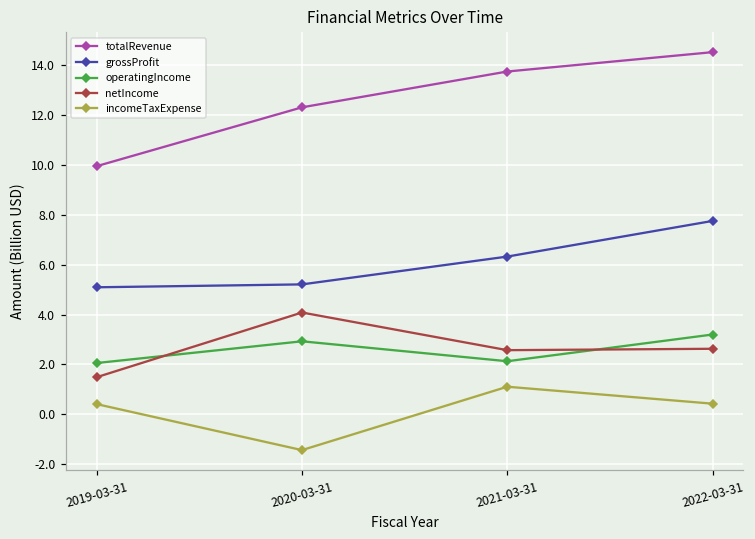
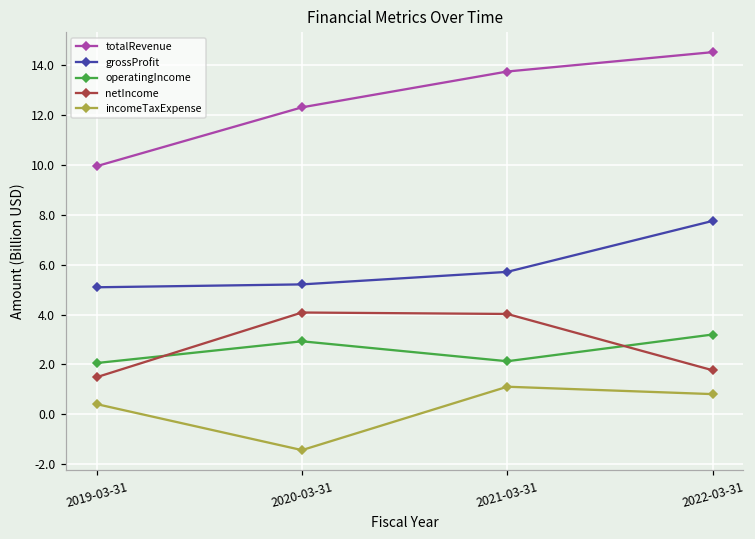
grossProfit, 2021-03-31: 6.3 -> 5.7
netIncome, 2021-03-31: 2.6 -> 4.0
netIncome, 2022-03-31: 2.6 -> 1.8
incomeTaxExpense, 2022-03-31: 0.4 -> 0.8
